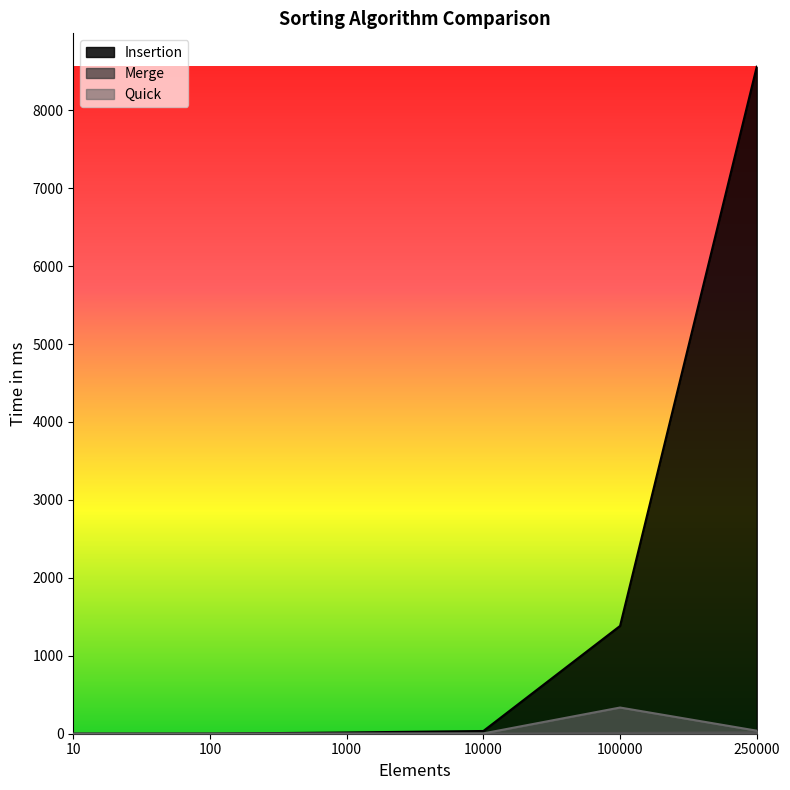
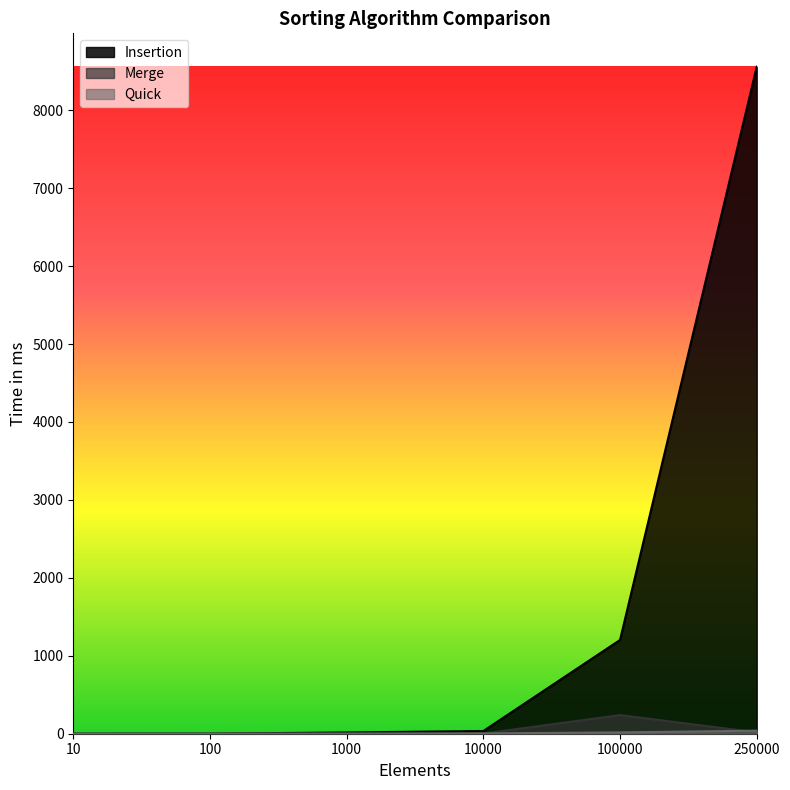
Insertion, 100000: 1400 -> 1200
Merge, 100000: 0 -> 200
Quick, 100000: 300 -> 0
